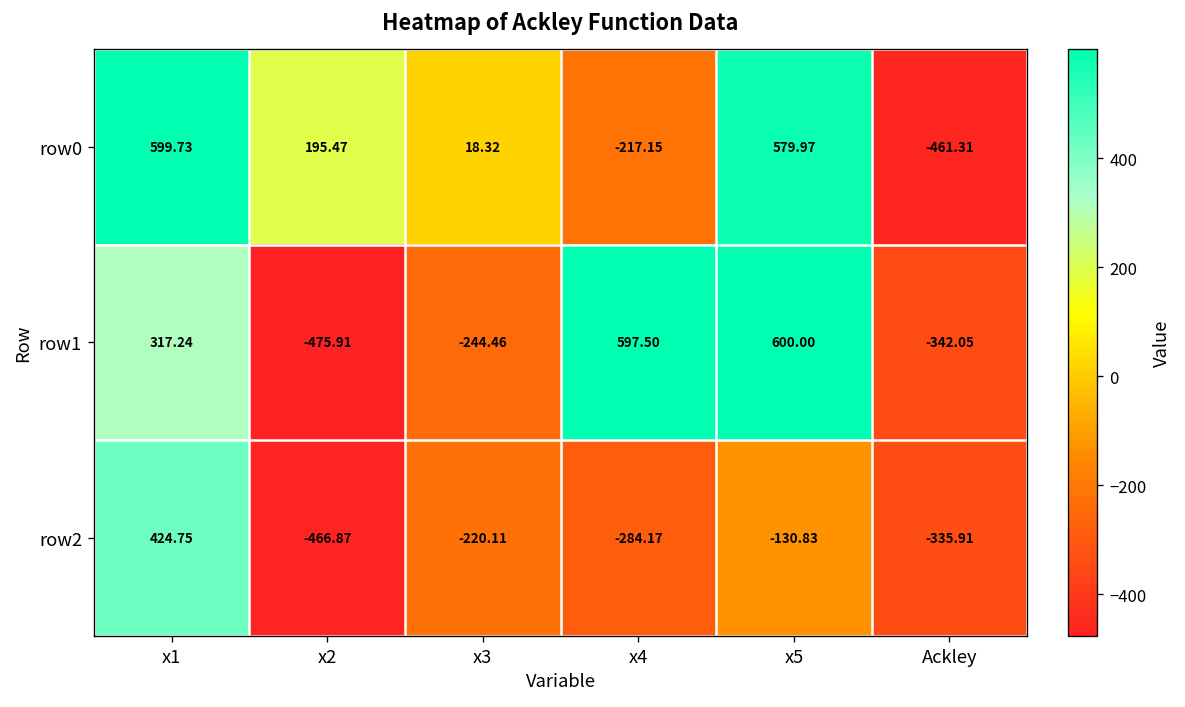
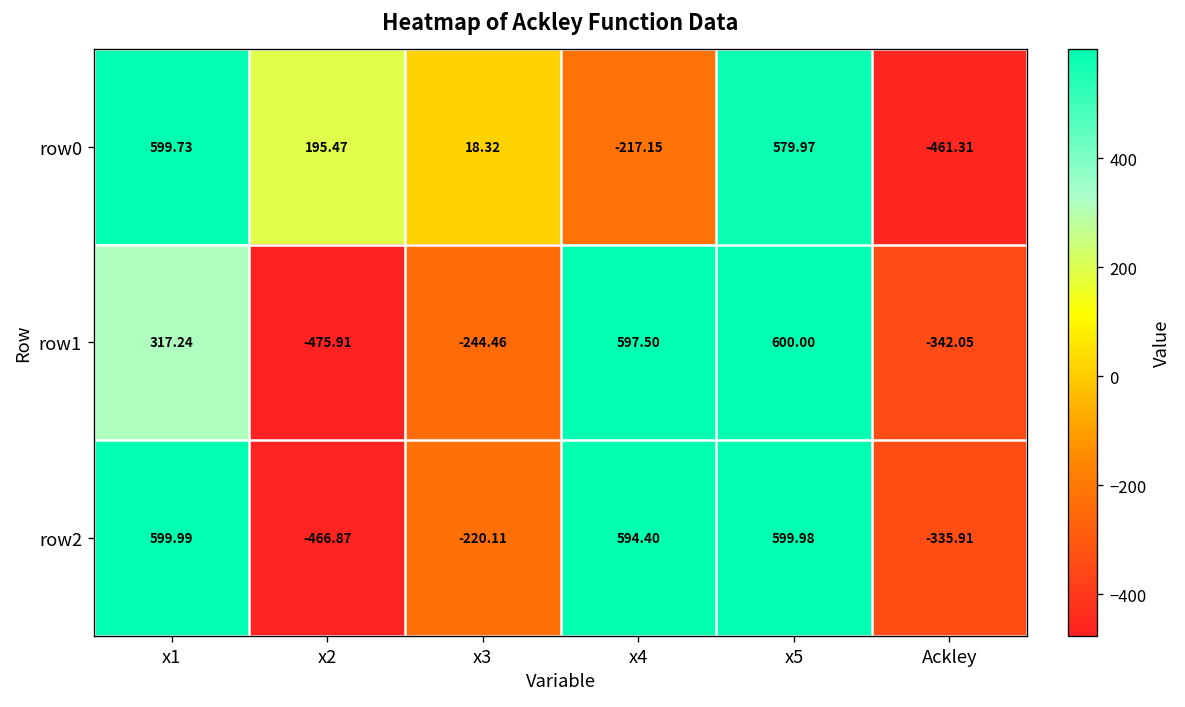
row2, x1: 424.75 -> 599.99
row2, x4: -284.17 -> 594.40
row2, x5: -130.83 -> 599.98
